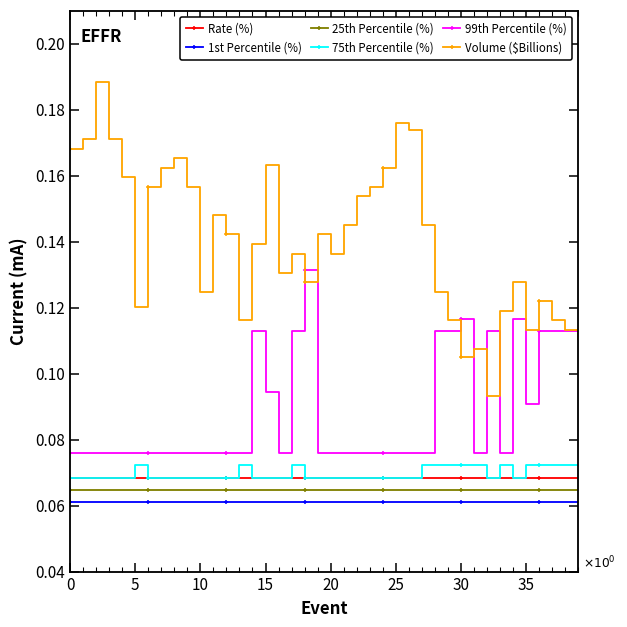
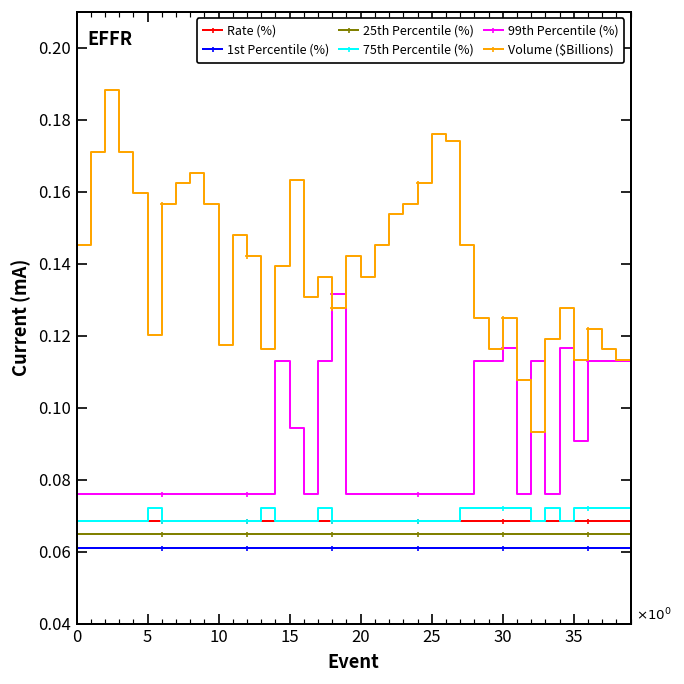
Volume ($Billions), 0: 0.168 -> 0.145
Volume ($Billions), 10: 0.125 -> 0.117
Volume ($Billions), 30: 0.105 -> 0.125
